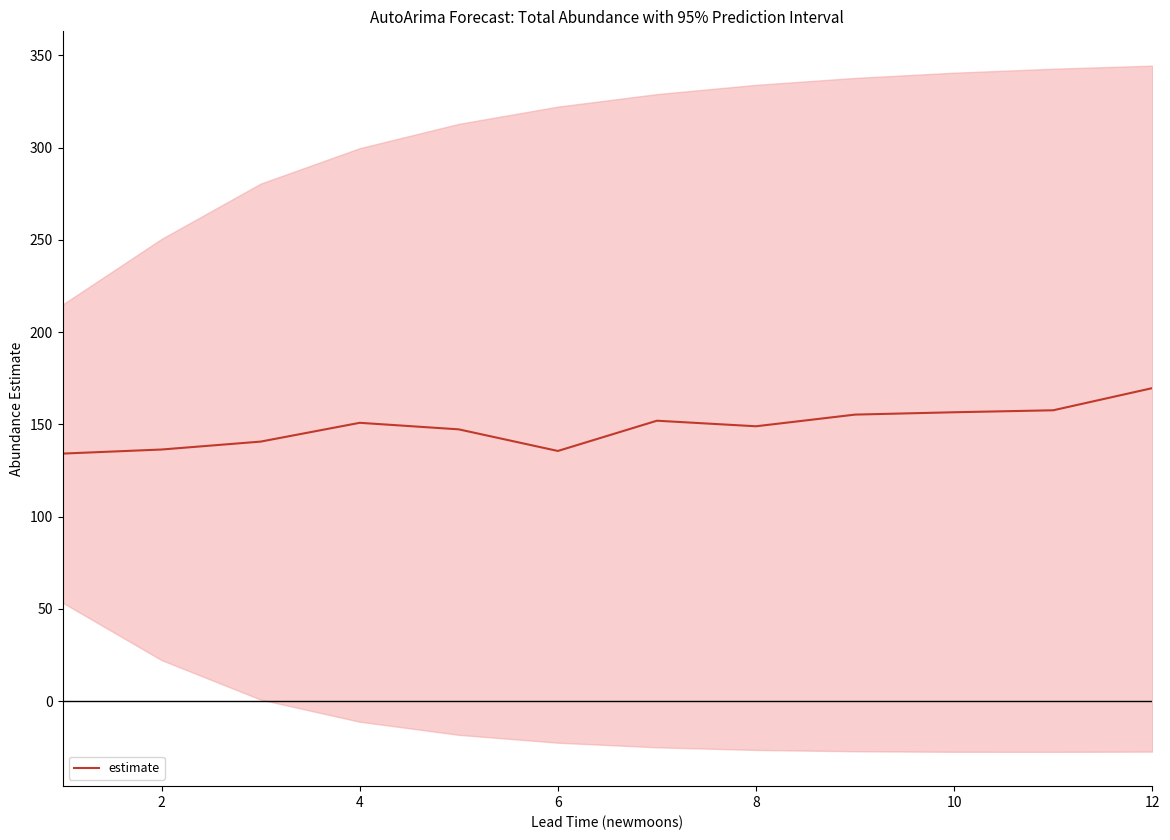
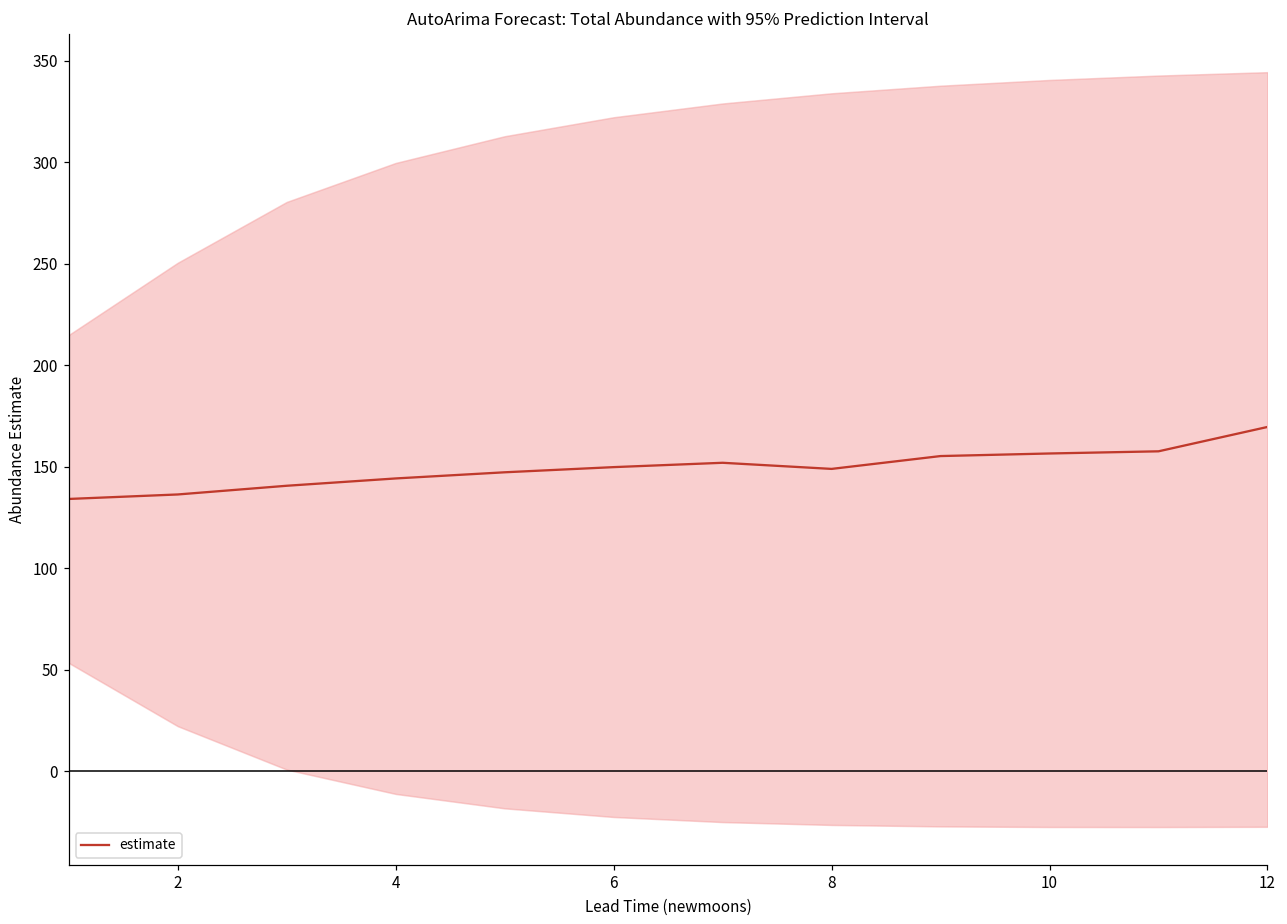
estimate, 4: 151 -> 144
estimate, 6: 136 -> 150
